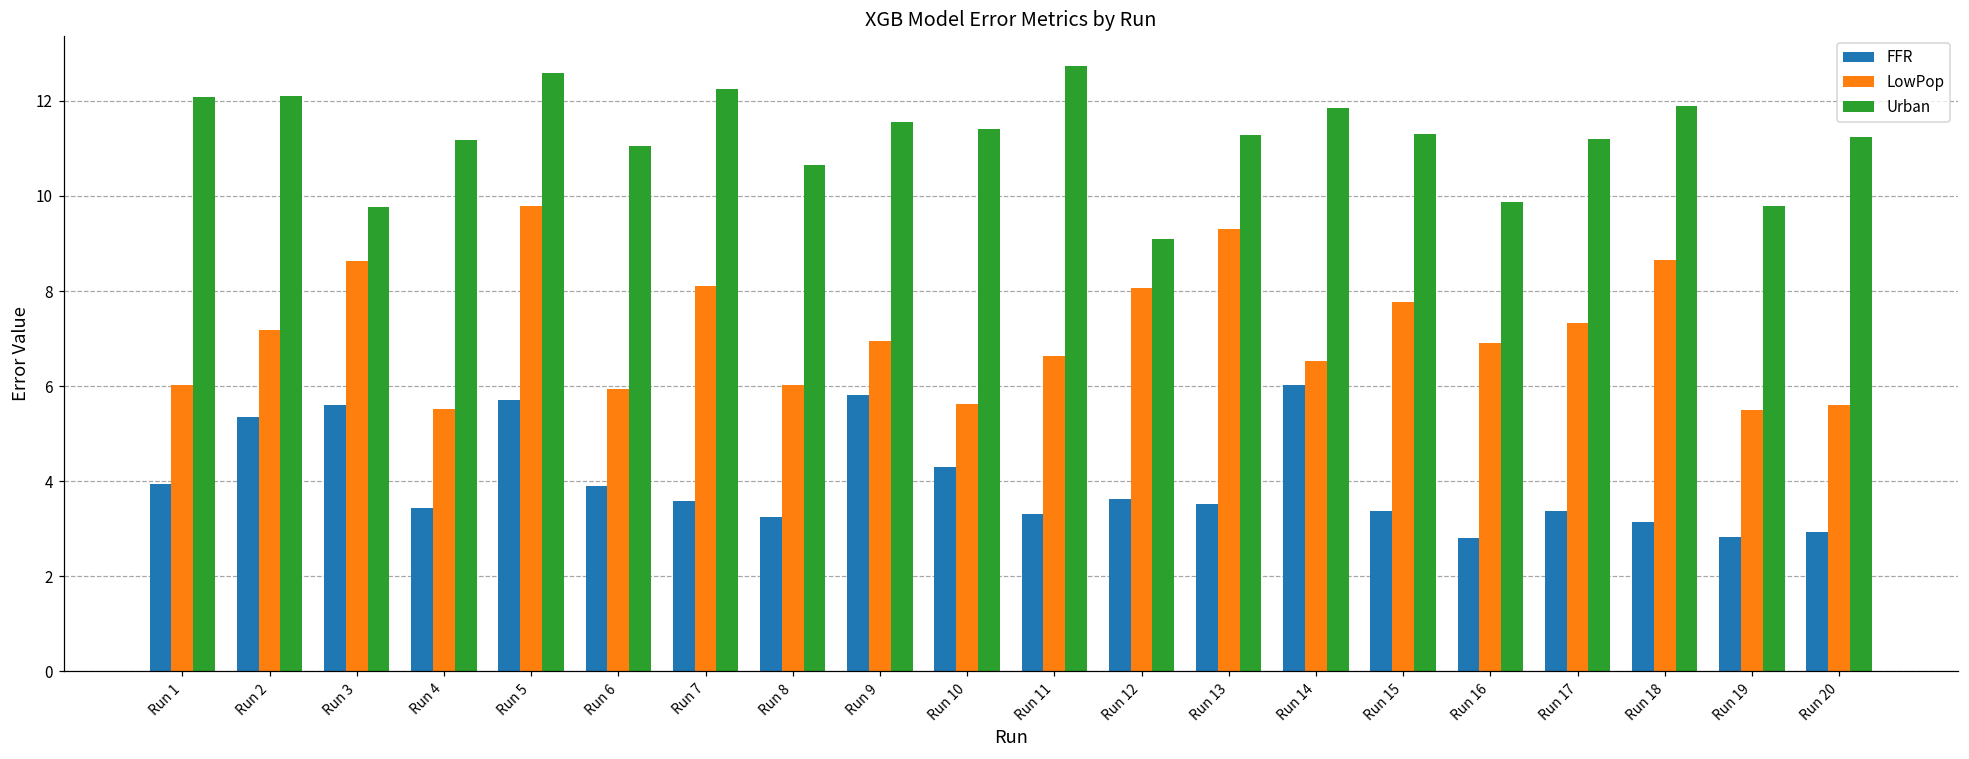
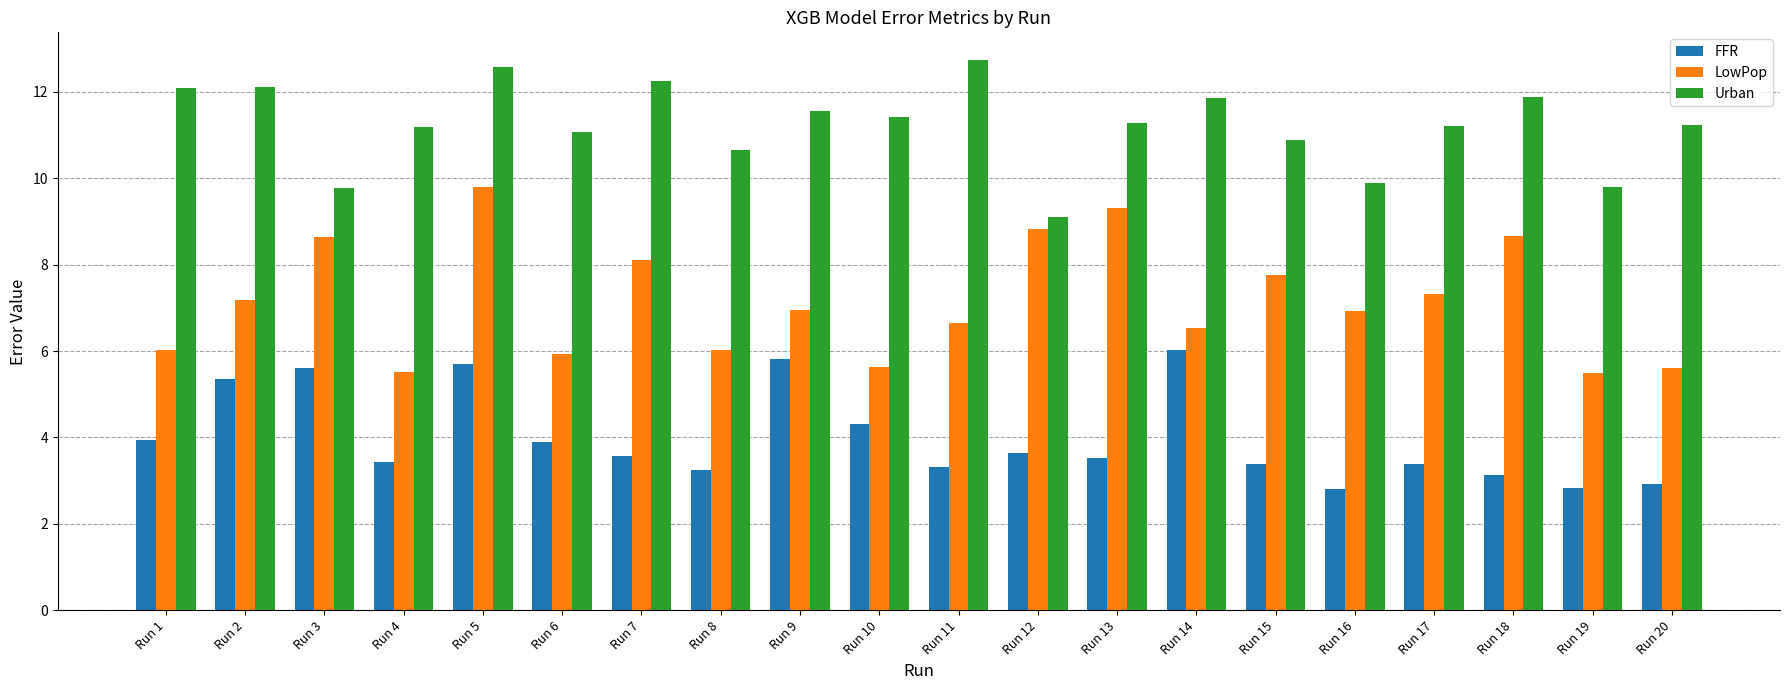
LowPop, Run 12: 8.1 -> 8.8
Urban, Run 15: 11.3 -> 10.9
